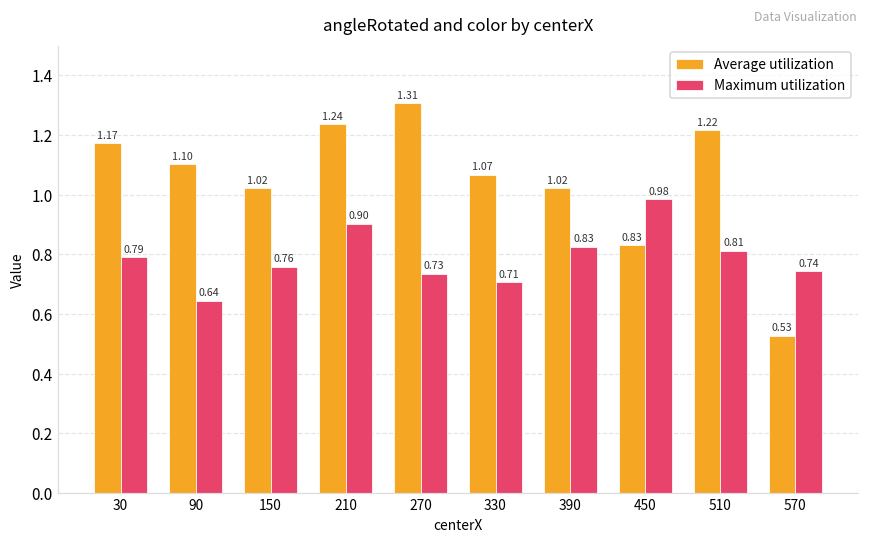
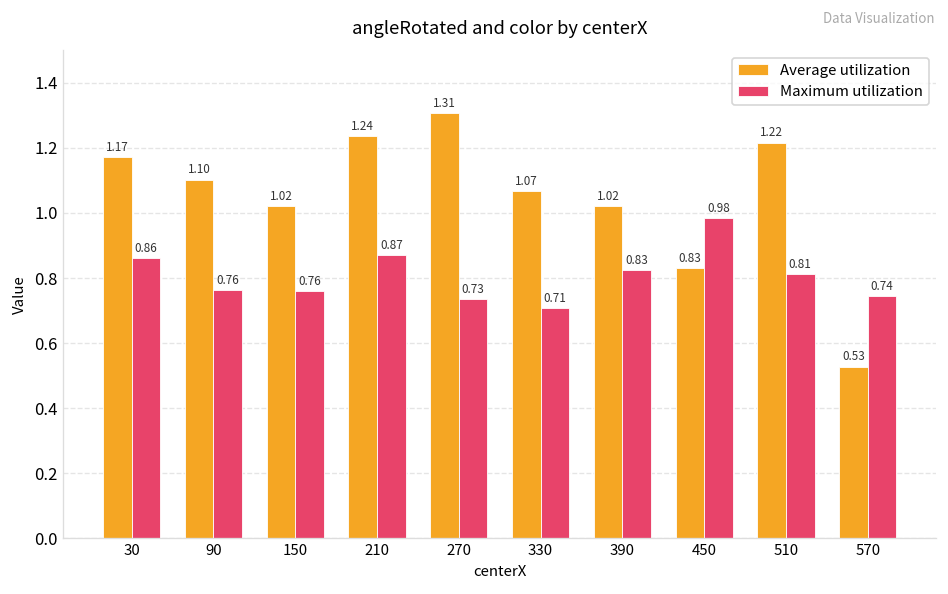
Maximum utilization, 30: 0.79 -> 0.86
Maximum utilization, 90: 0.64 -> 0.76
Maximum utilization, 210: 0.90 -> 0.87
